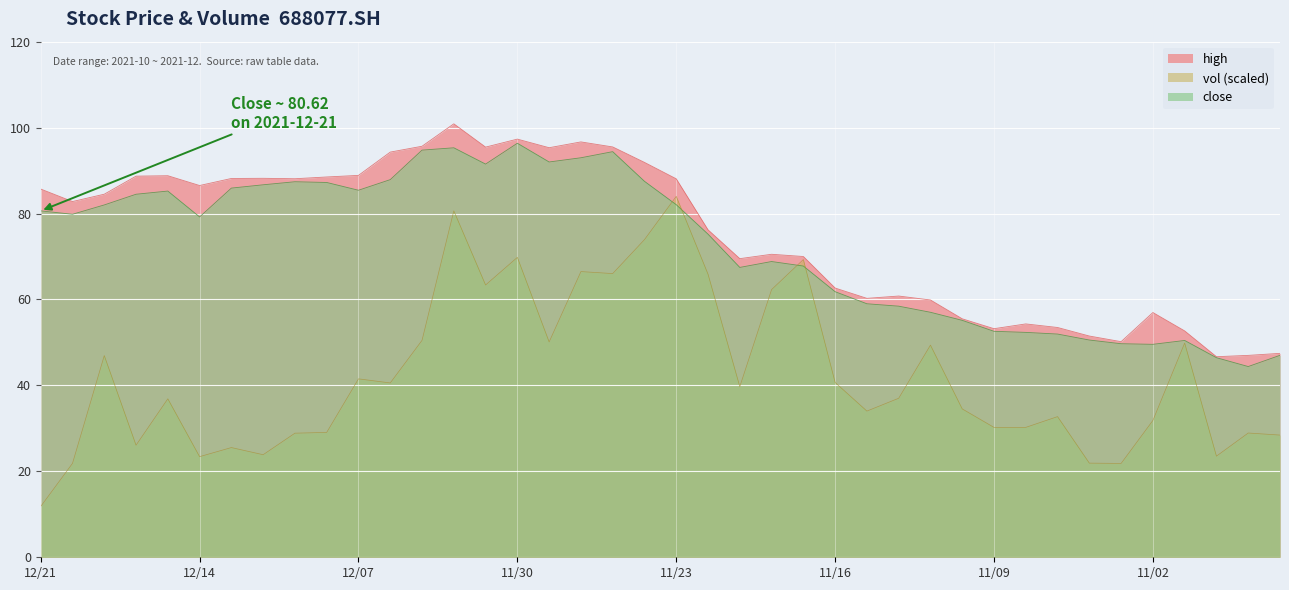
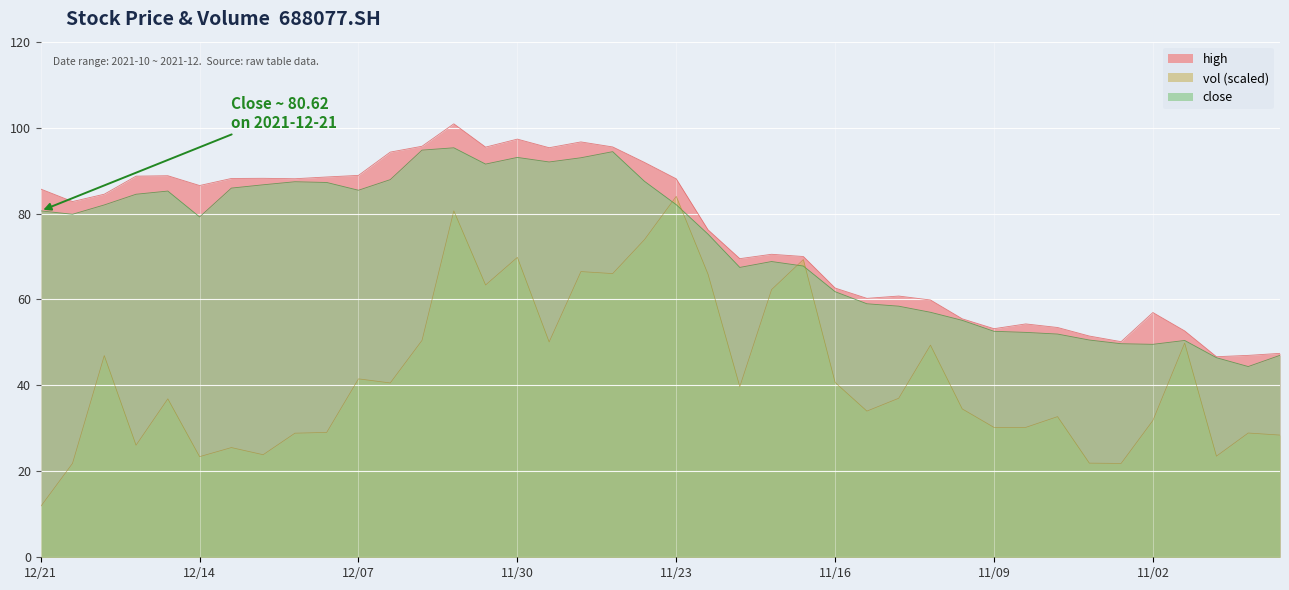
close, 11/30: 96 -> 93
